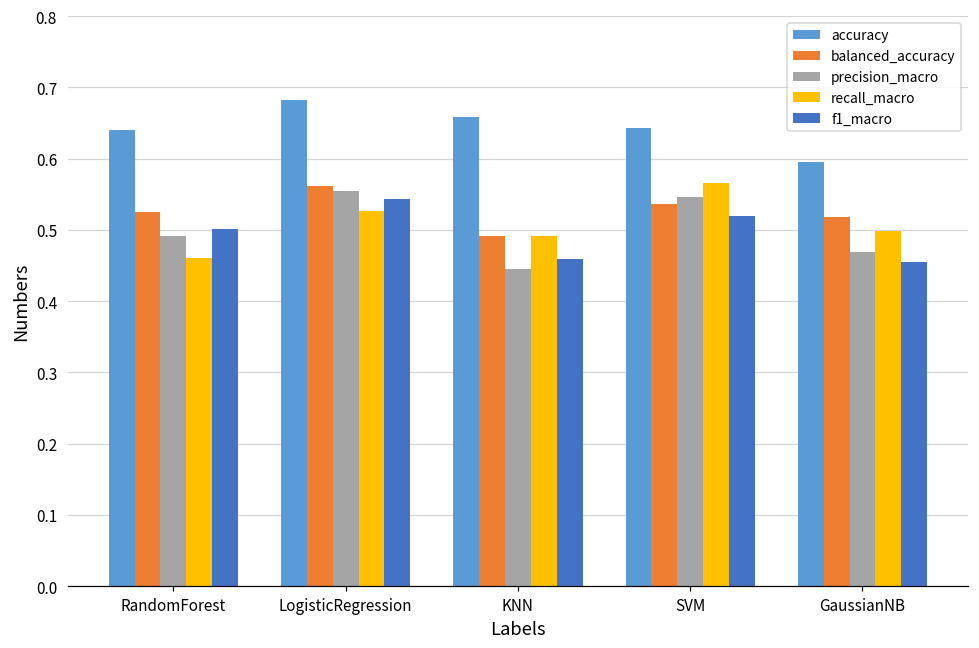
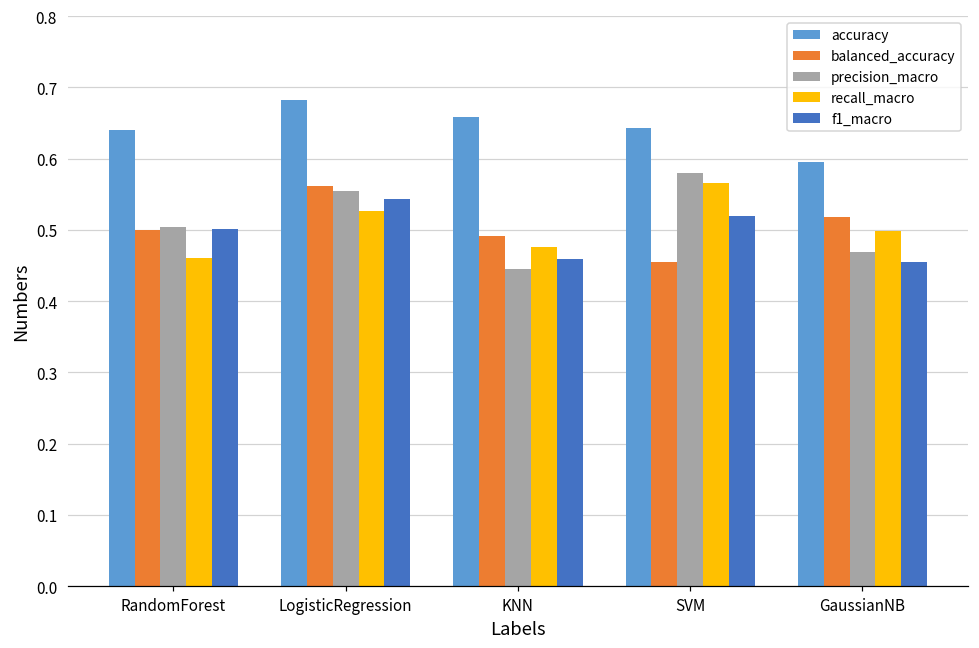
balanced_accuracy, RandomForest: 0.52 -> 0.50
precision_macro, RandomForest: 0.49 -> 0.50
recall_macro, KNN: 0.49 -> 0.48
balanced_accuracy, SVM: 0.54 -> 0.45
precision_macro, SVM: 0.55 -> 0.58
